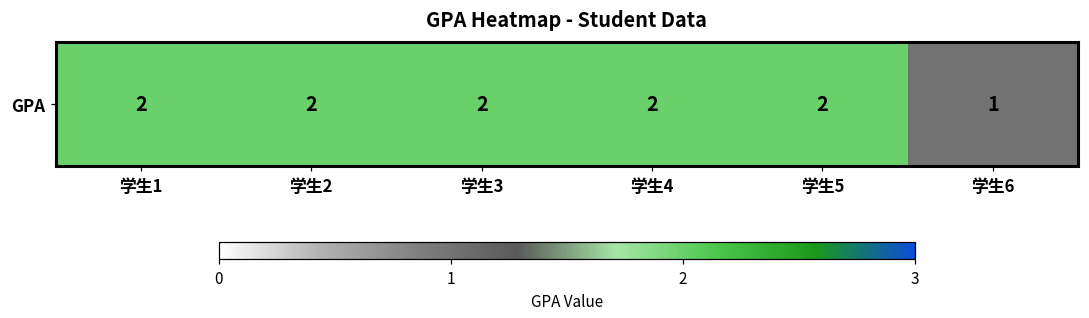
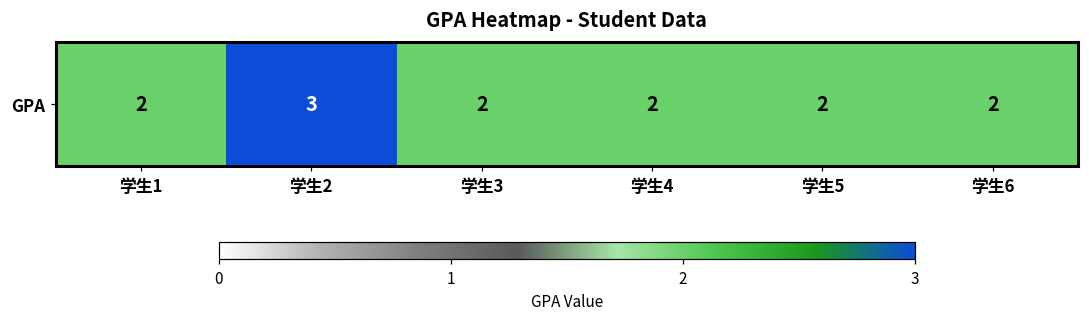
GPA, 学生2: 2 -> 3
GPA, 学生6: 1 -> 2
